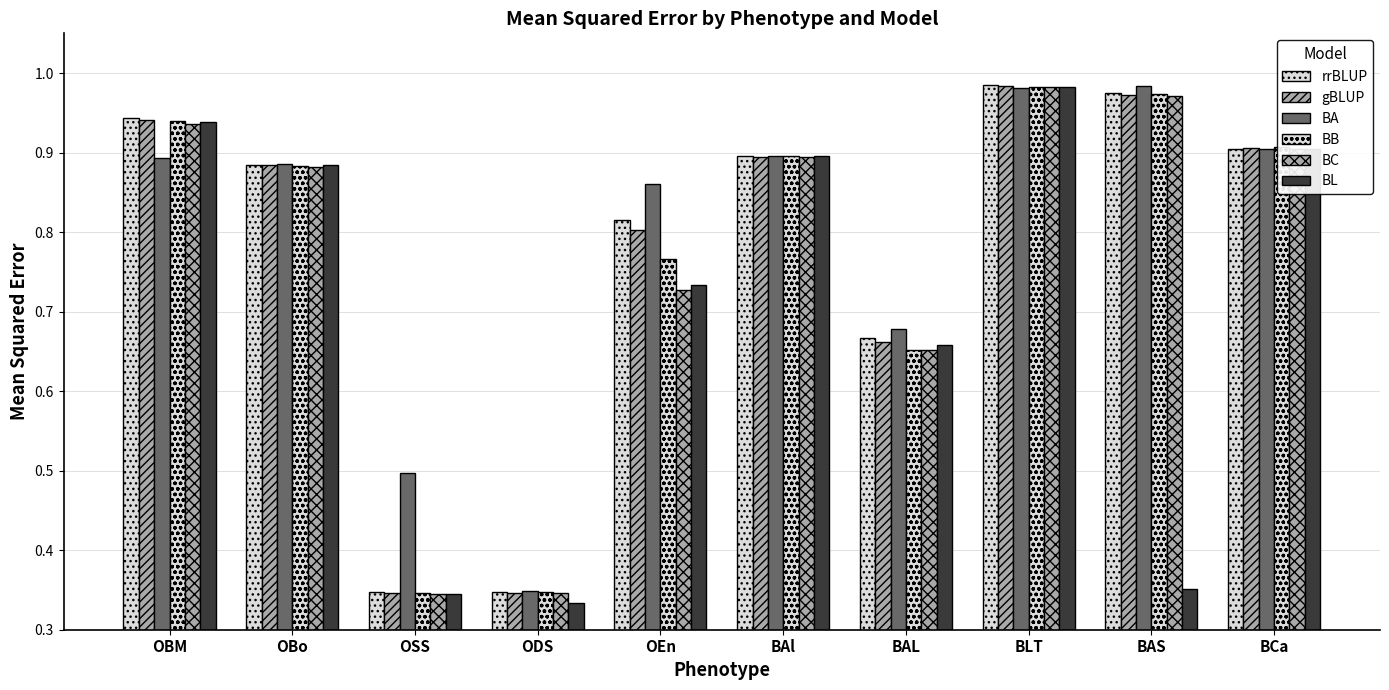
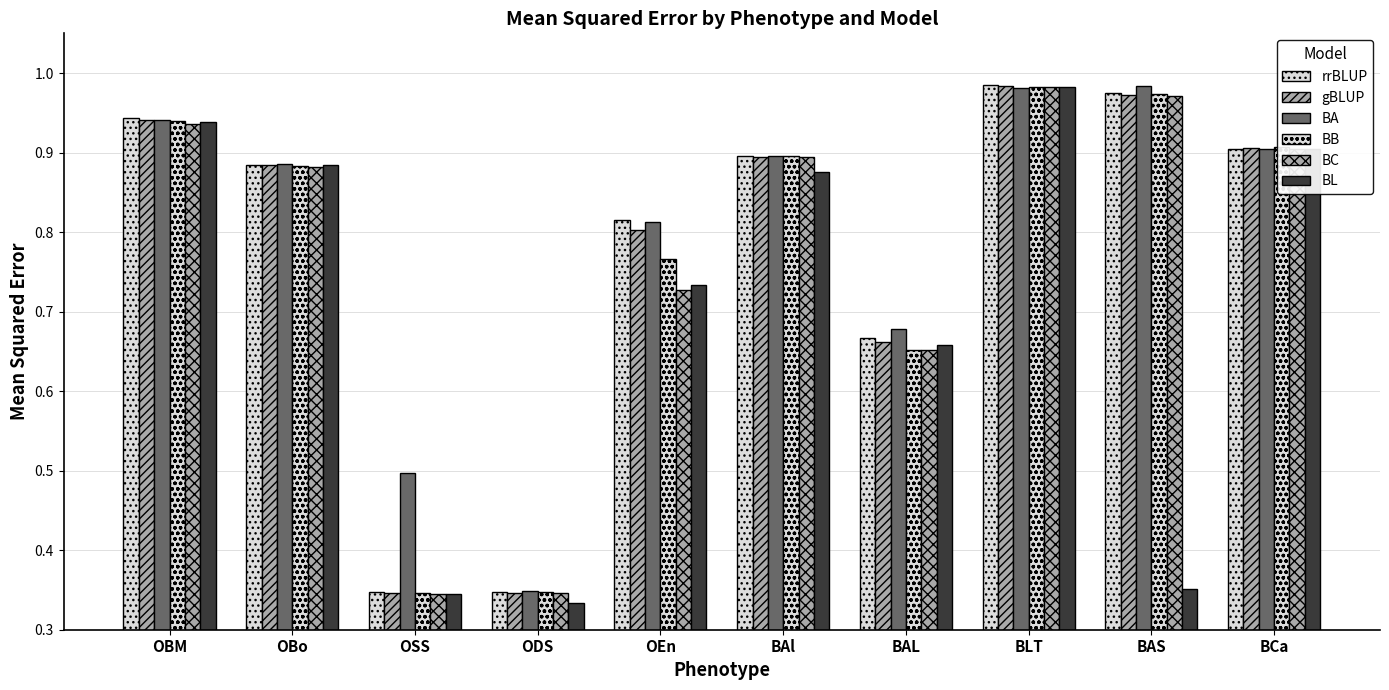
BA, OBM: 0.89 -> 0.94
BA, OEn: 0.86 -> 0.81
BL, BAl: 0.90 -> 0.88
